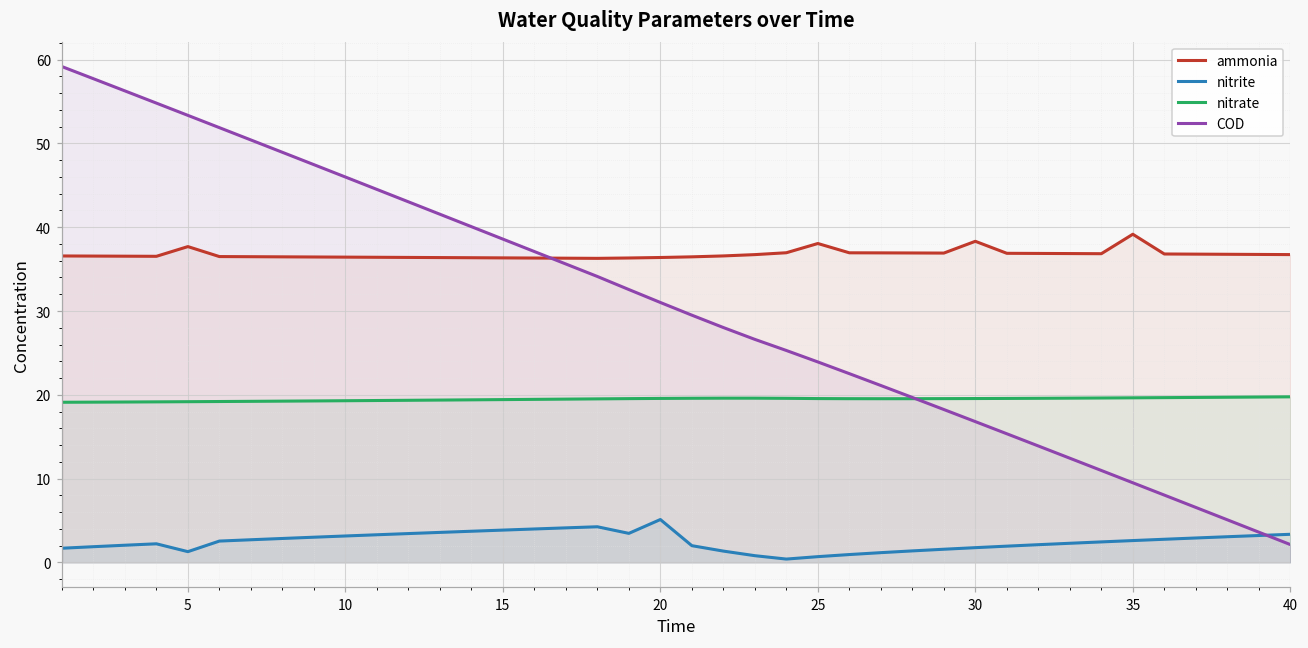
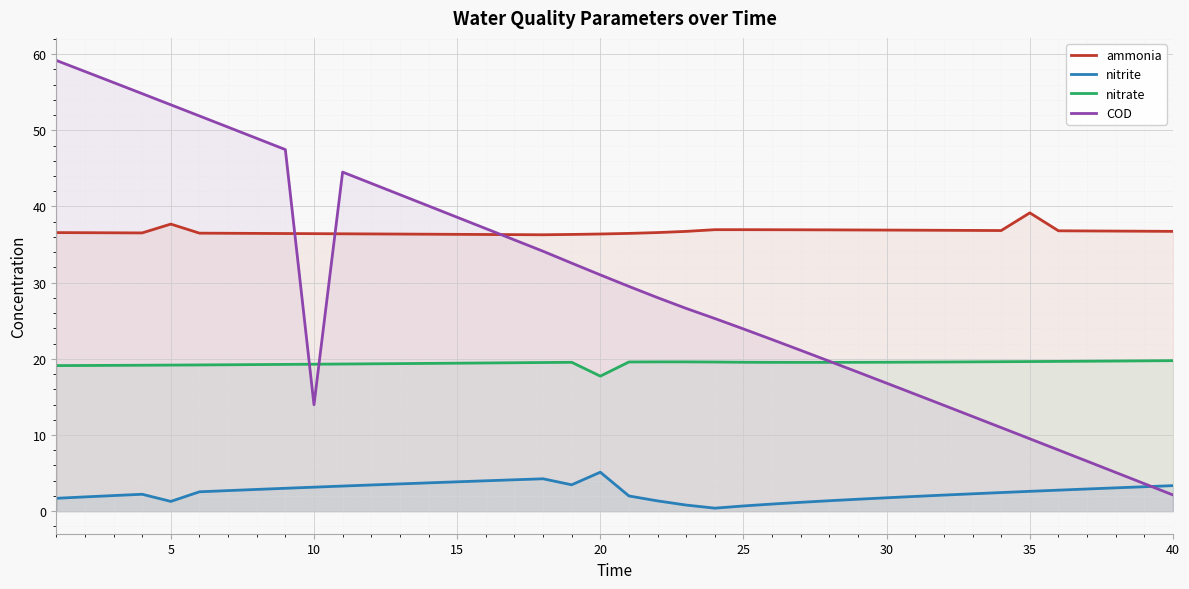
COD, 10: 46 -> 14
nitrate, 20: 20 -> 18
ammonia, 25: 38 -> 37
ammonia, 30: 38 -> 37
